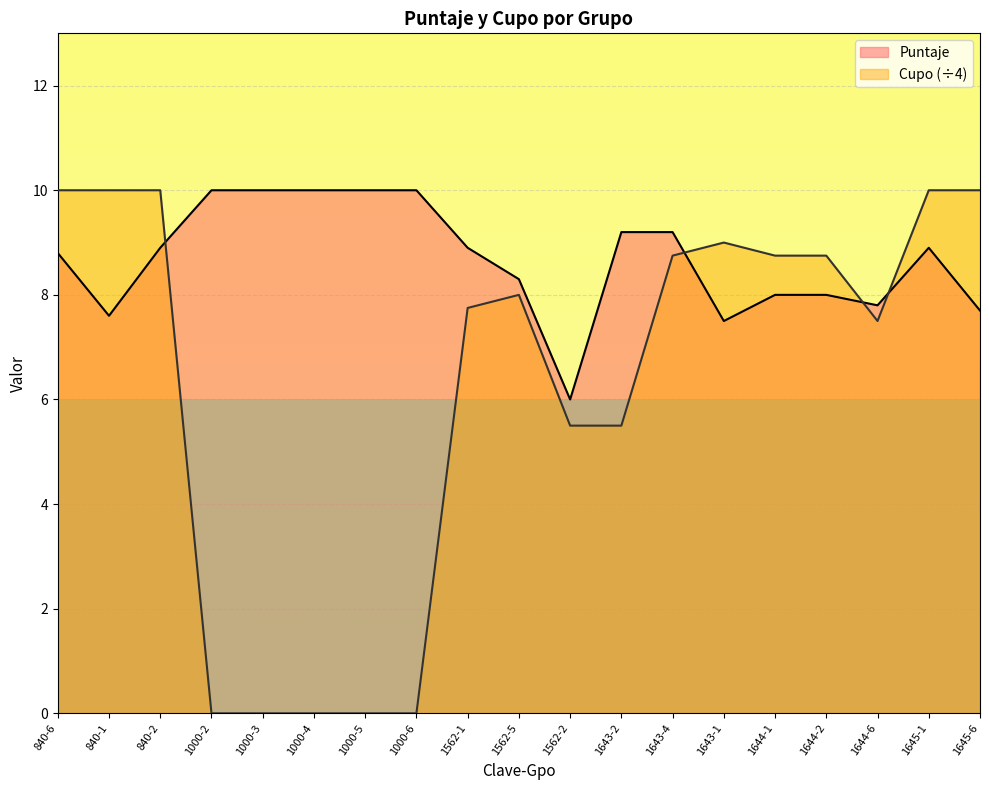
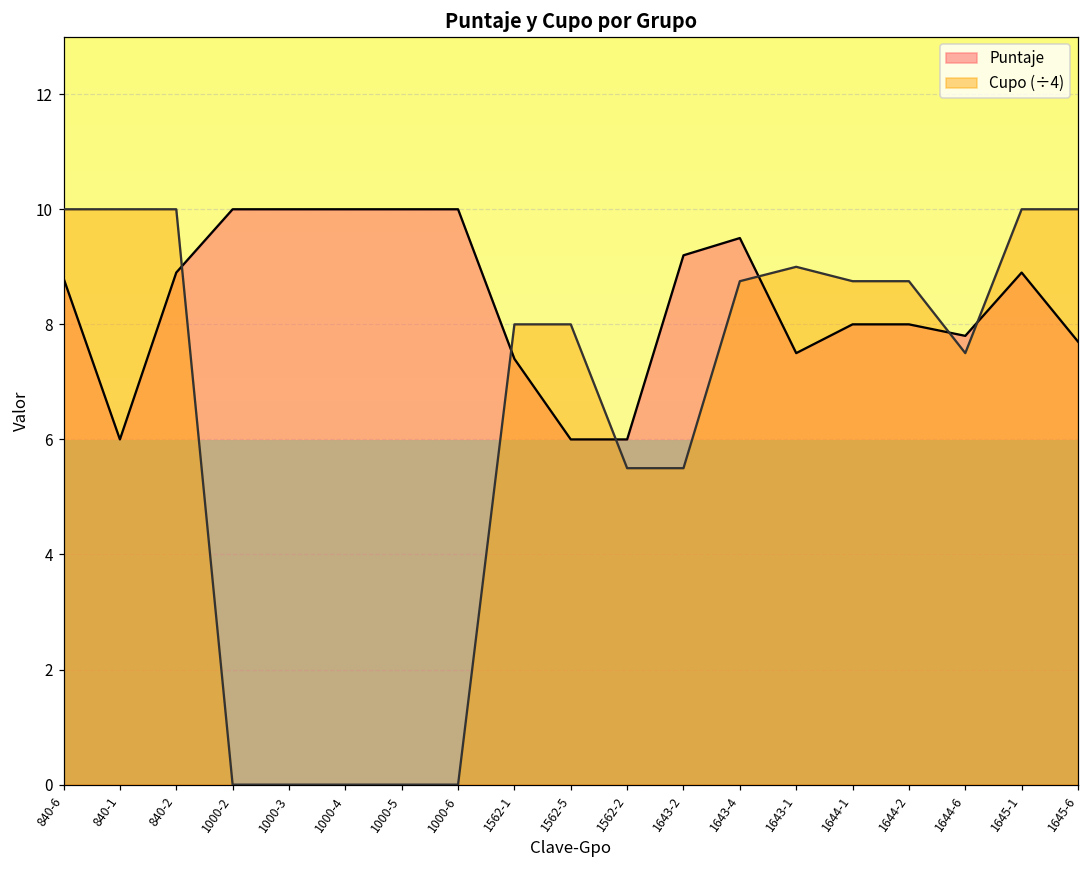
Puntaje, 840-1: 7.6 -> 6.0
Puntaje, 1562-1: 8.9 -> 7.4
Cupo (÷4), 1562-1: 7.8 -> 8.0
Puntaje, 1562-5: 8.3 -> 6.0
Puntaje, 1643-4: 9.2 -> 9.5
